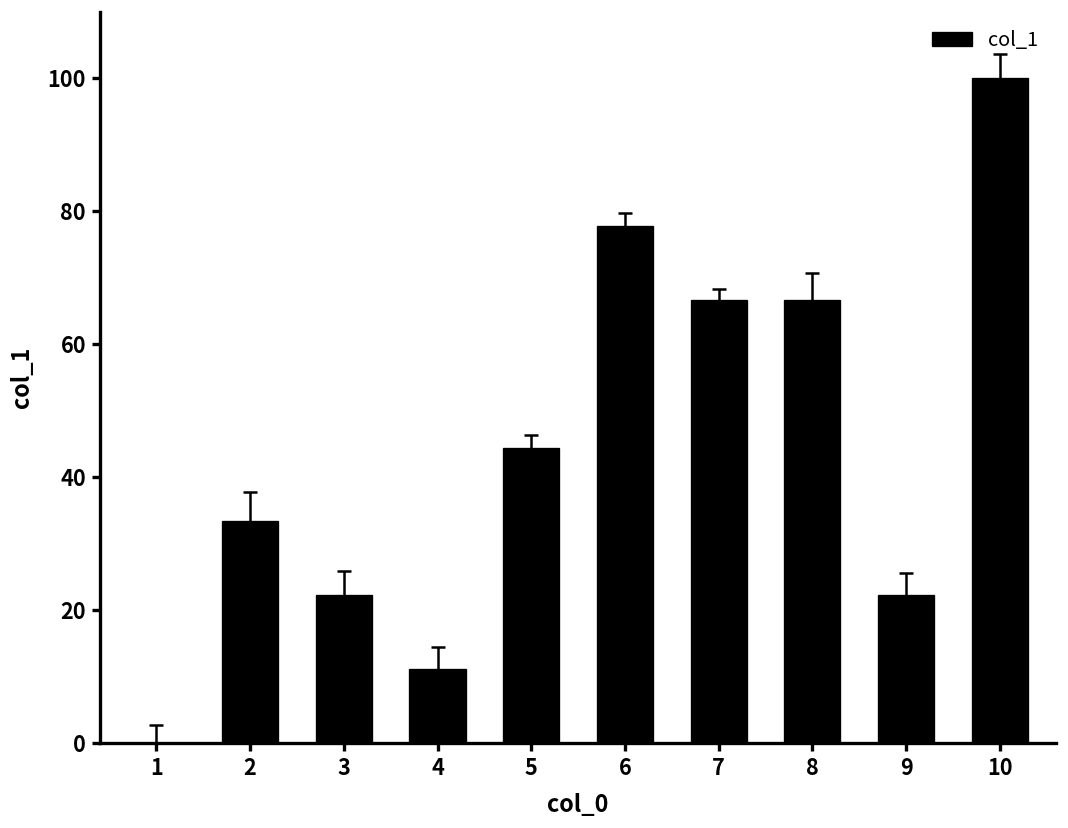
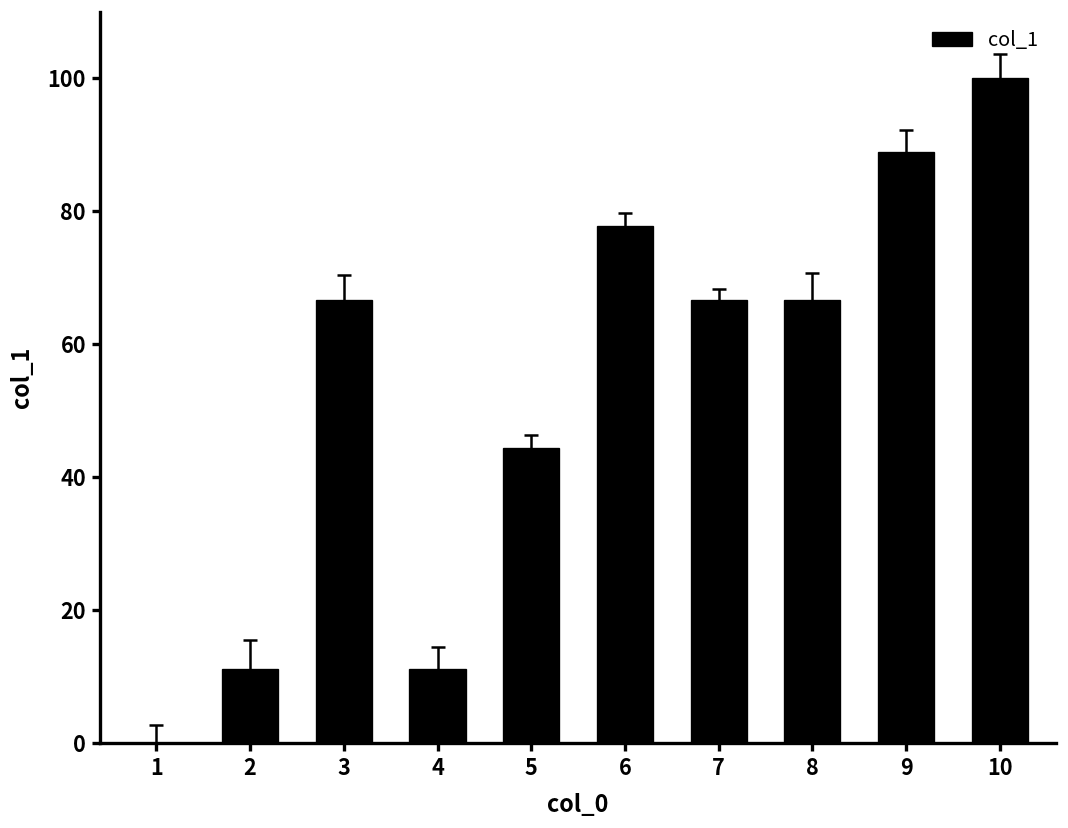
col_1, 2: 33 -> 11
col_1, 3: 22 -> 67
col_1, 9: 22 -> 89
